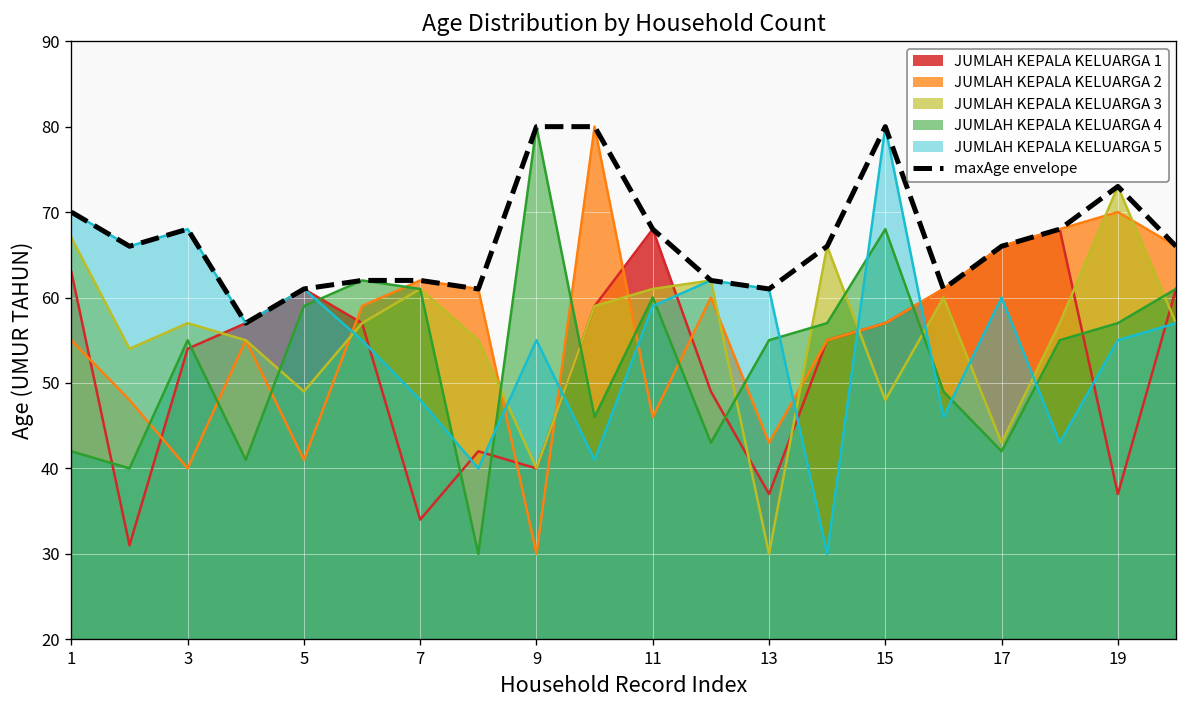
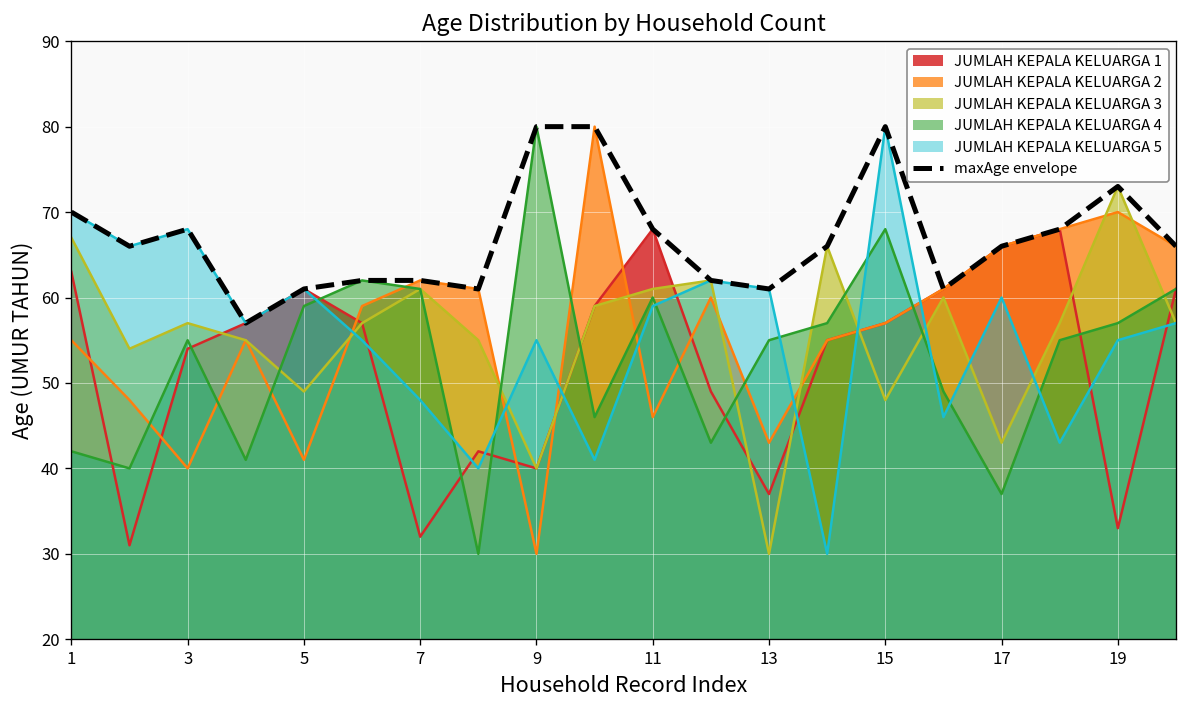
JUMLAH KEPALA KELUARGA 1, 7: 34 -> 32
JUMLAH KEPALA KELUARGA 4, 17: 42 -> 37
JUMLAH KEPALA KELUARGA 1, 19: 37 -> 33
